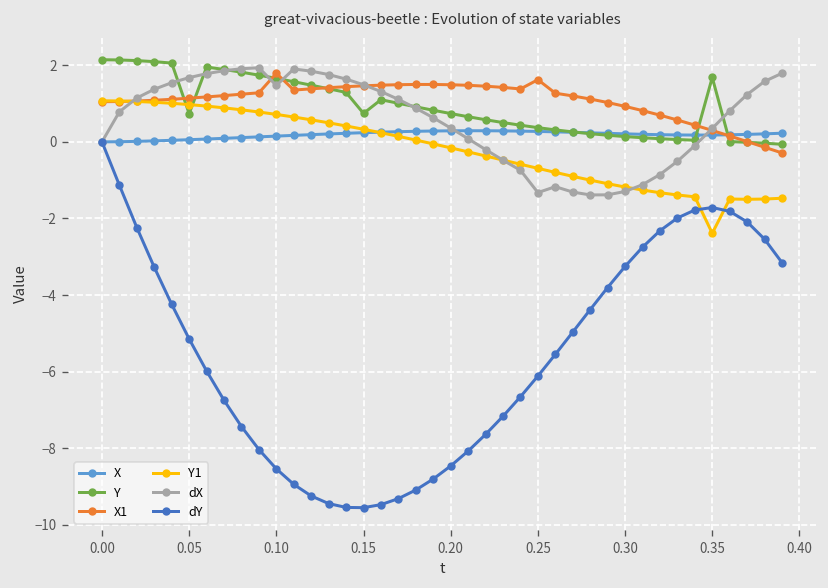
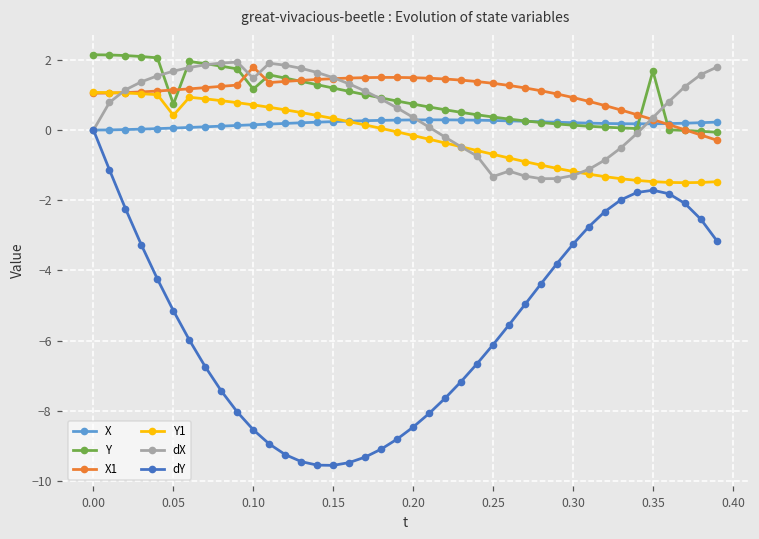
Y1, 0.05: 1.0 -> 0.4
Y, 0.10: 1.7 -> 1.2
Y, 0.15: 0.7 -> 1.2
X1, 0.25: 1.6 -> 1.3
Y1, 0.35: -2.4 -> -1.5
